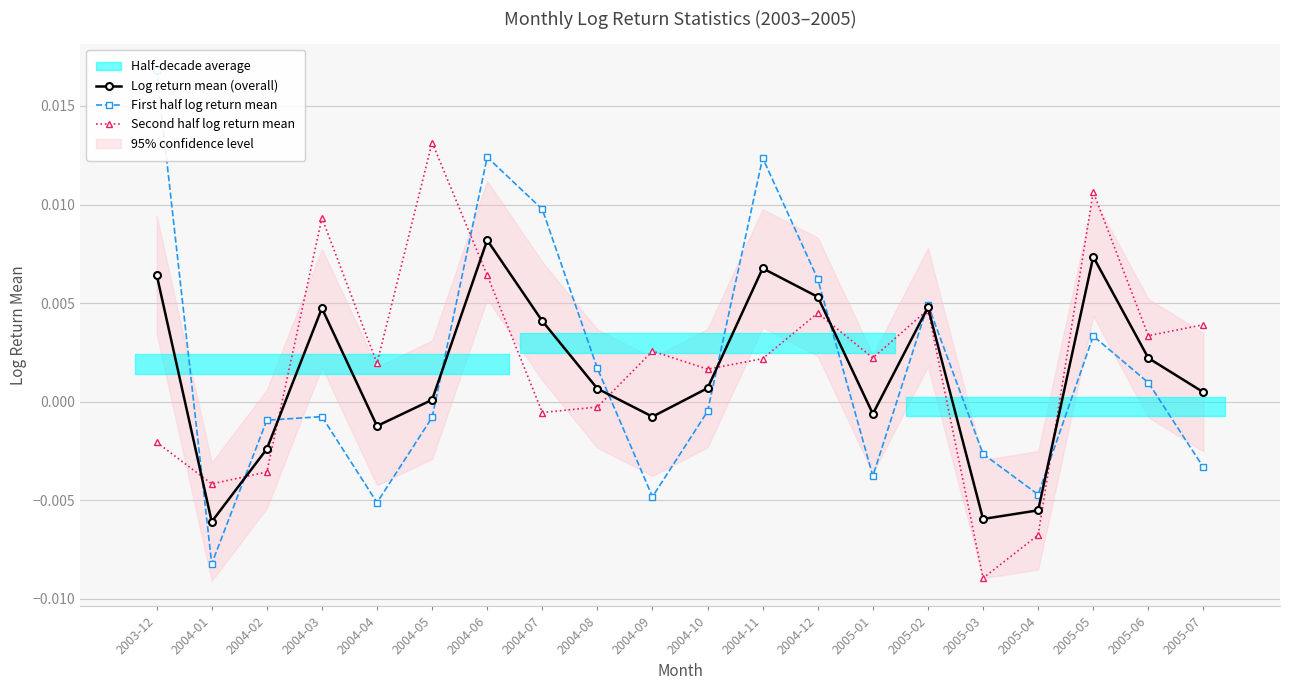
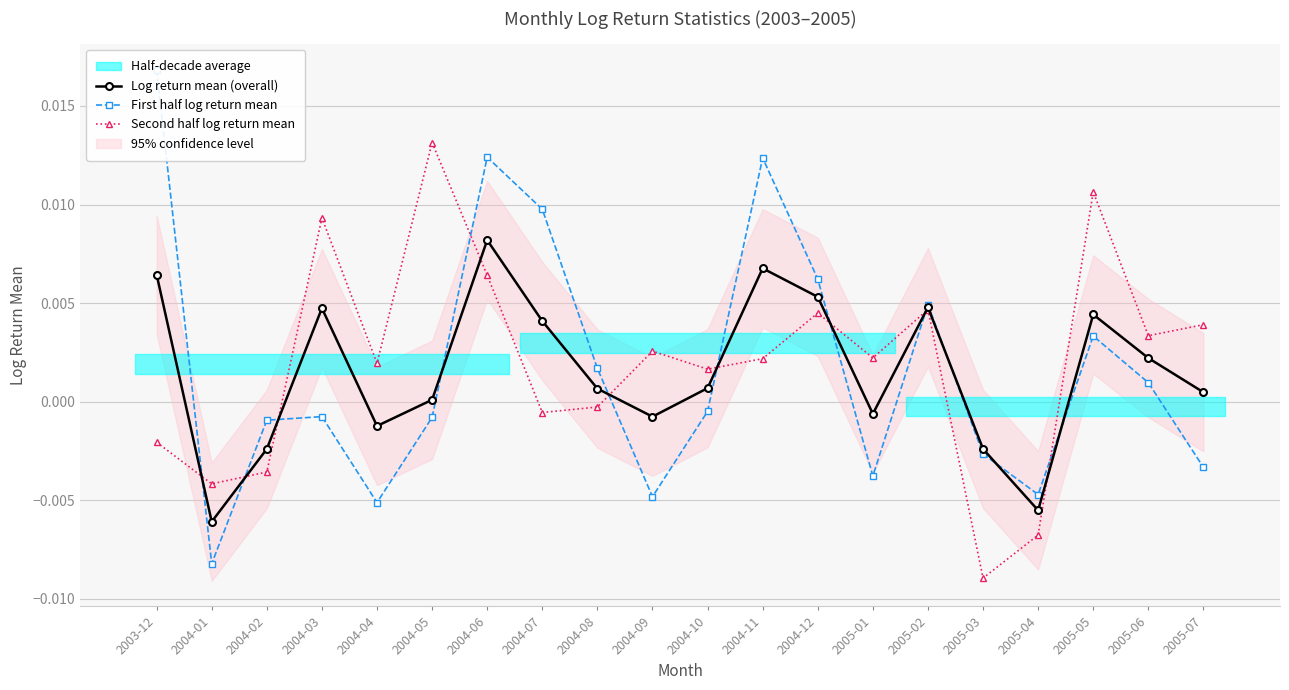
Log return mean (overall), 2005-03: -0.0059 -> -0.0024
Log return mean (overall), 2005-05: 0.0074 -> 0.0044
